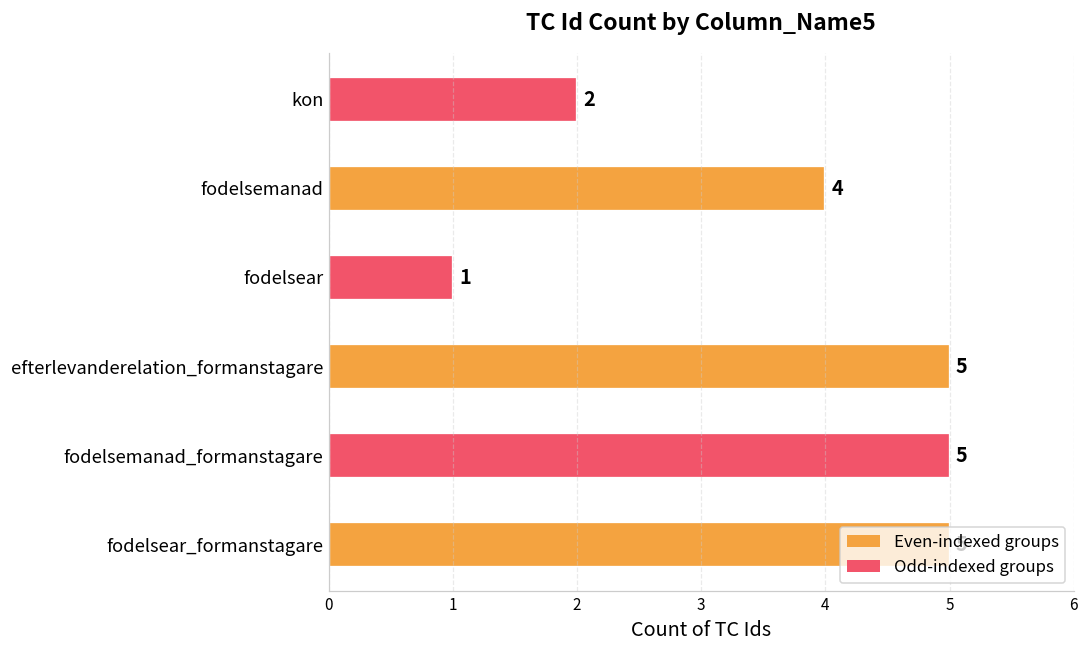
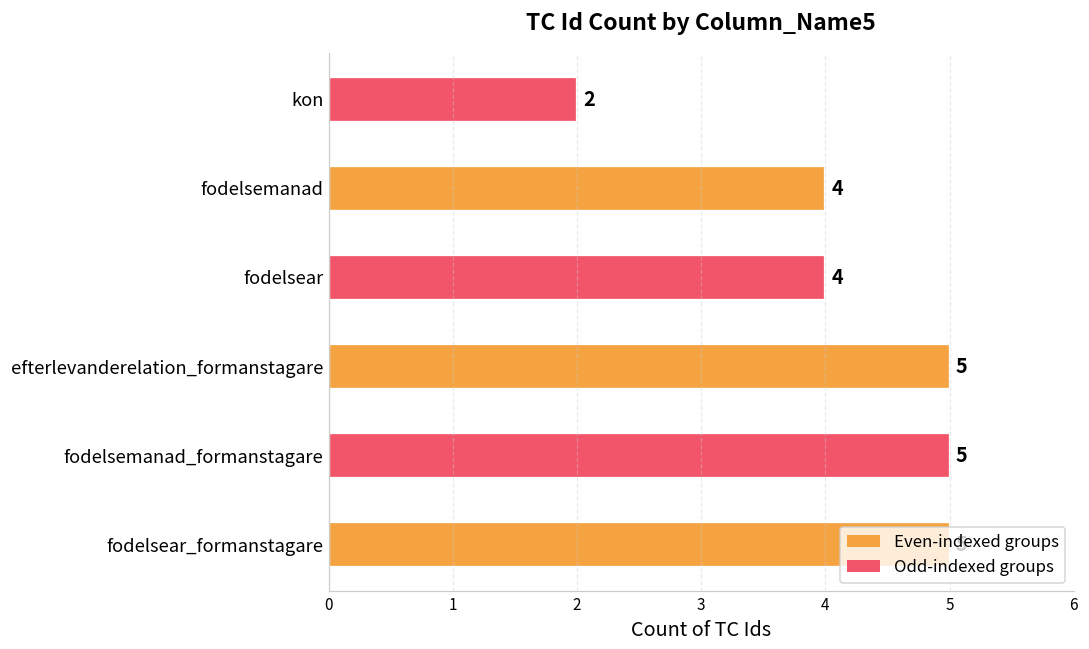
fodelsear: 1 -> 4
